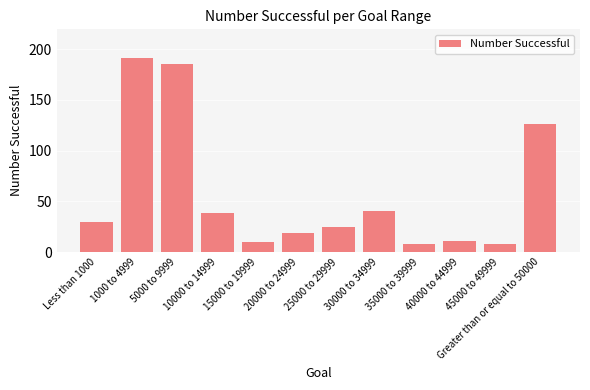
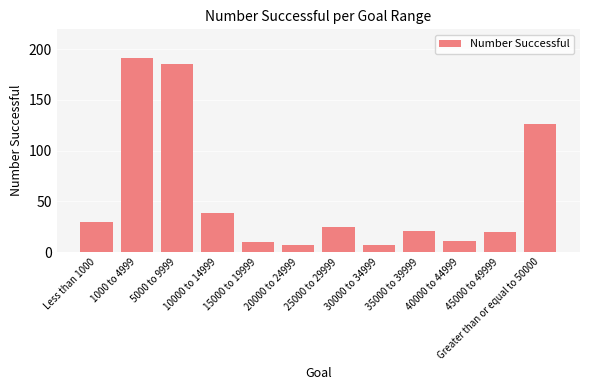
20000 to 24999: 19 -> 7
30000 to 34999: 40 -> 7
35000 to 39999: 8 -> 21
45000 to 49999: 8 -> 20
